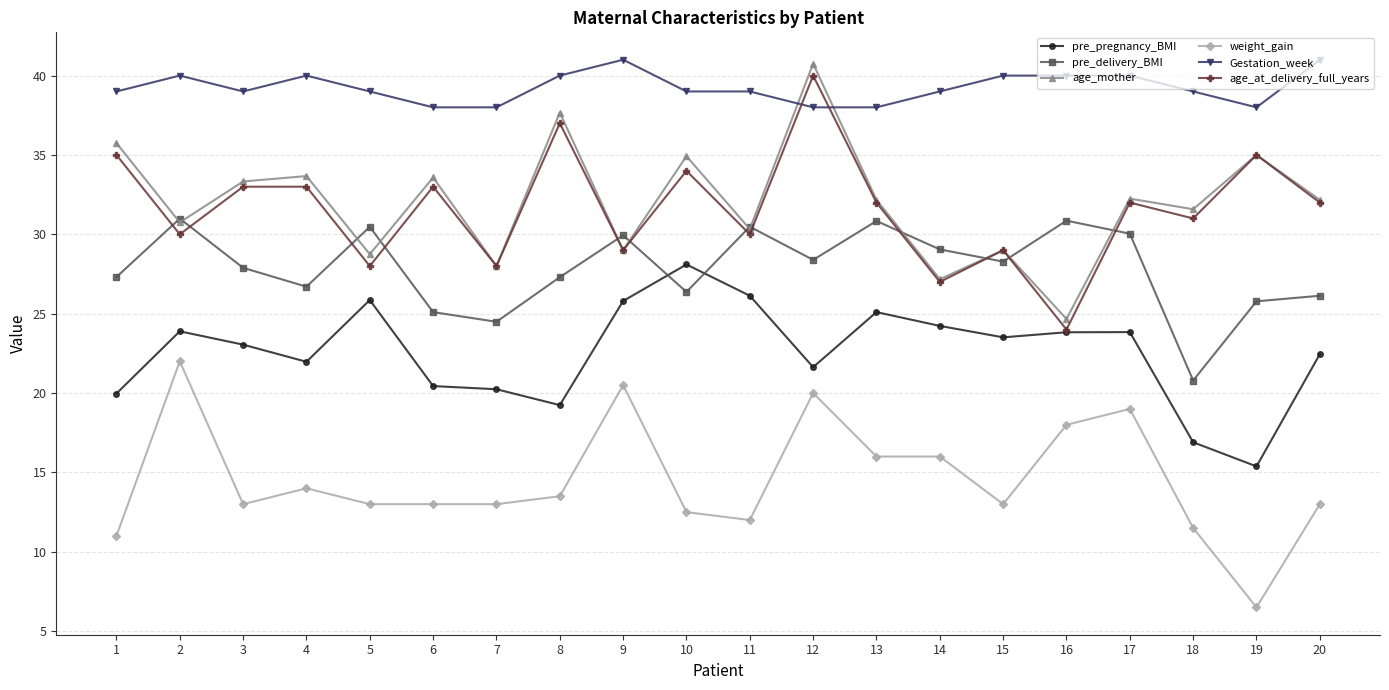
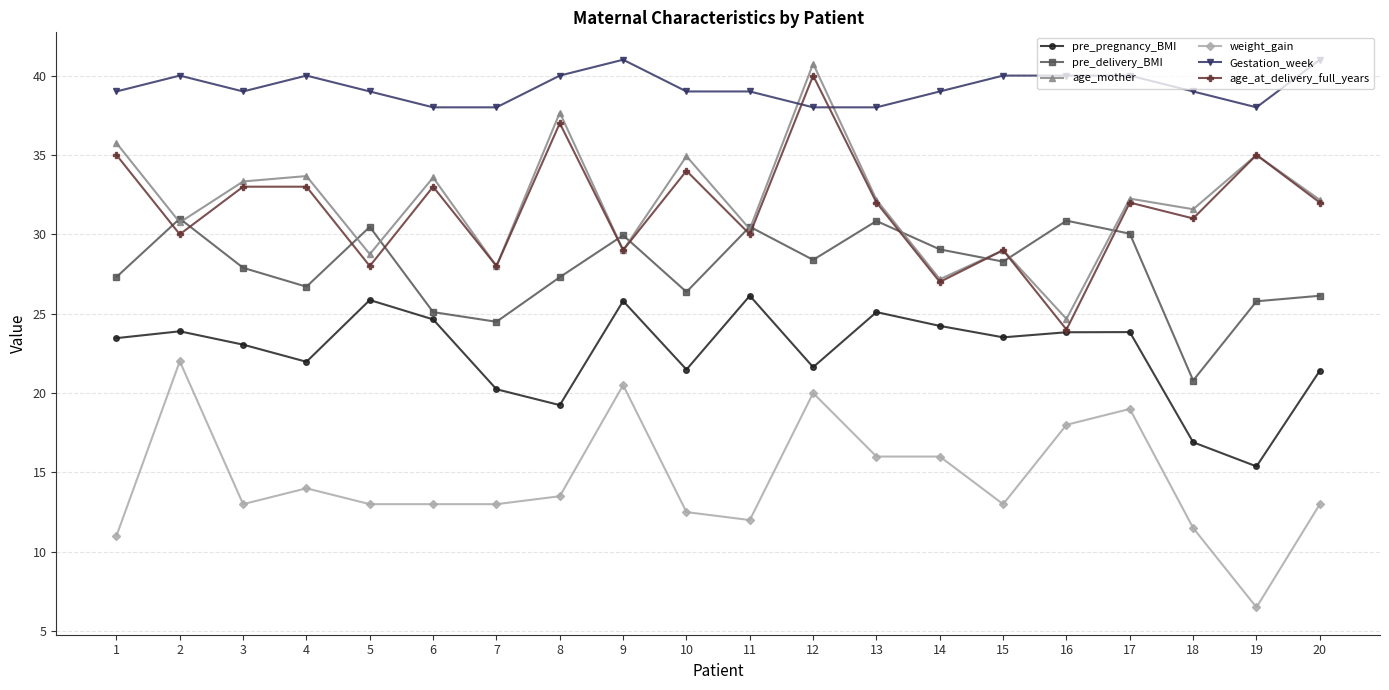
pre_pregnancy_BMI, 1: 20.0 -> 23.5
pre_pregnancy_BMI, 6: 20.4 -> 24.6
pre_pregnancy_BMI, 10: 28.1 -> 21.5
pre_pregnancy_BMI, 20: 22.5 -> 21.4
